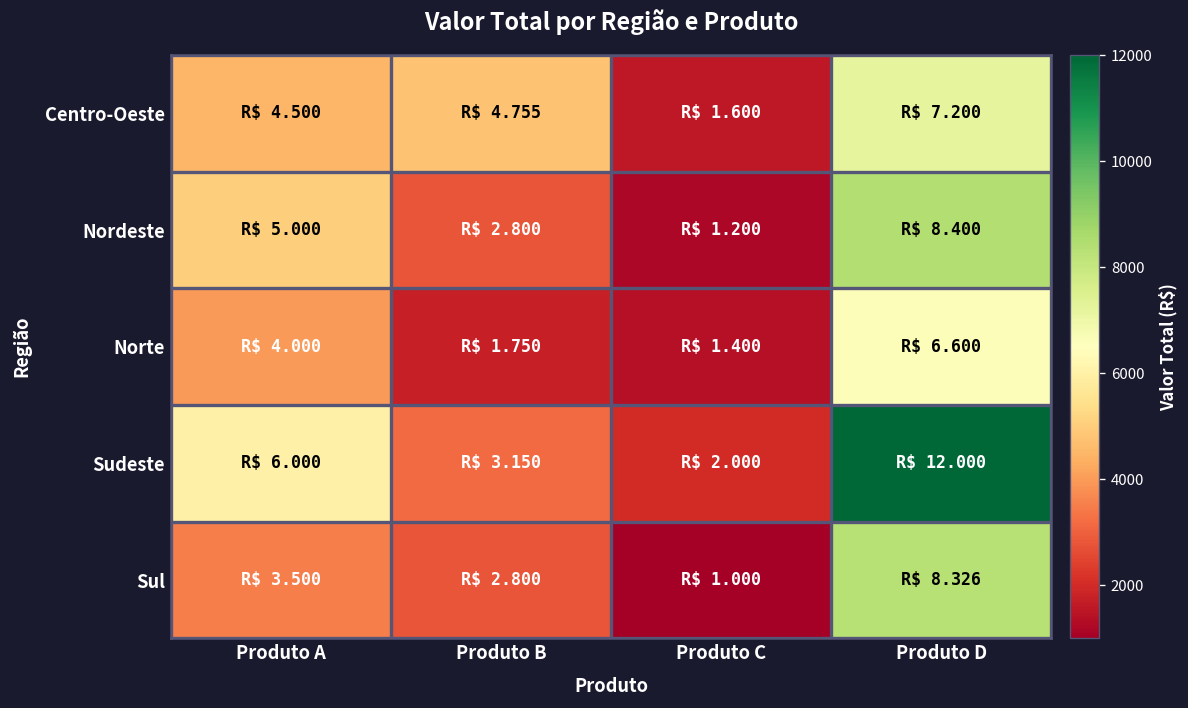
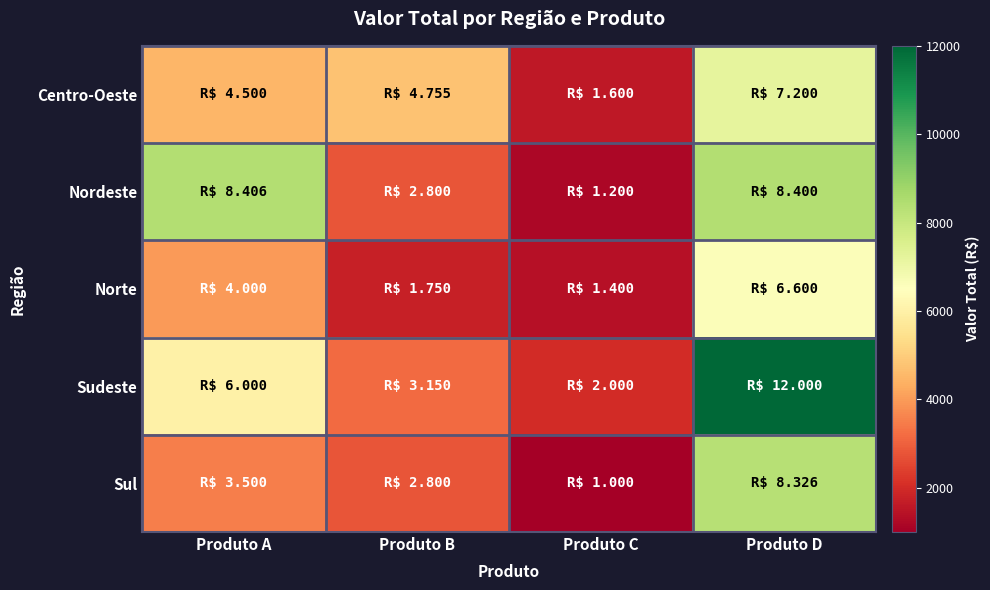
Nordeste, Produto A: 5.000 -> 8.406
